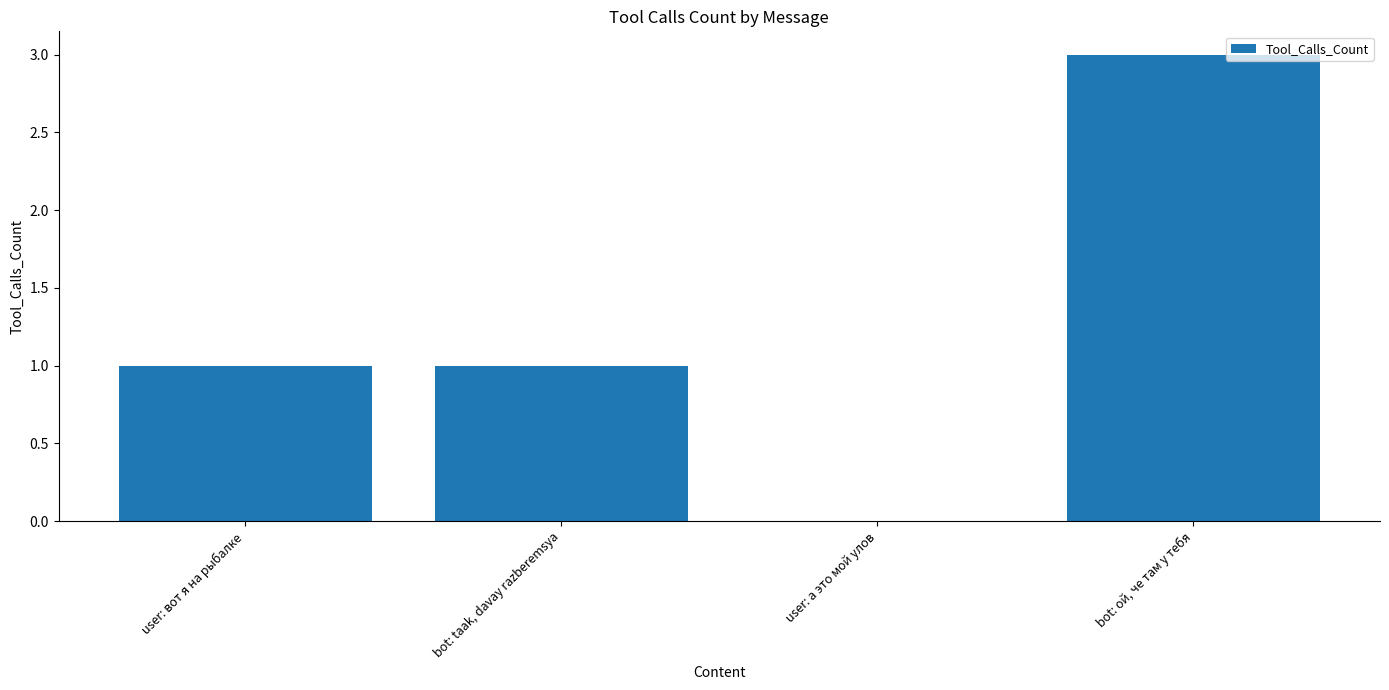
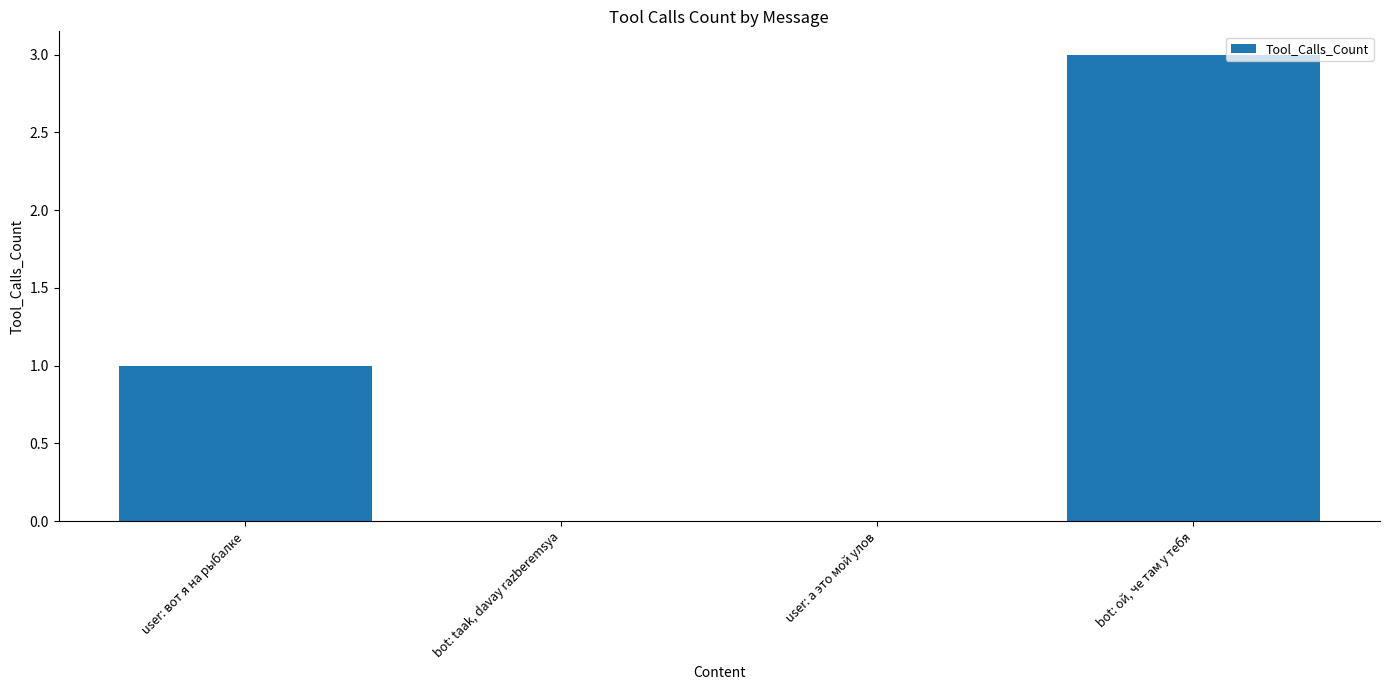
bot: taak, davay razberemsya: 1 -> 0
